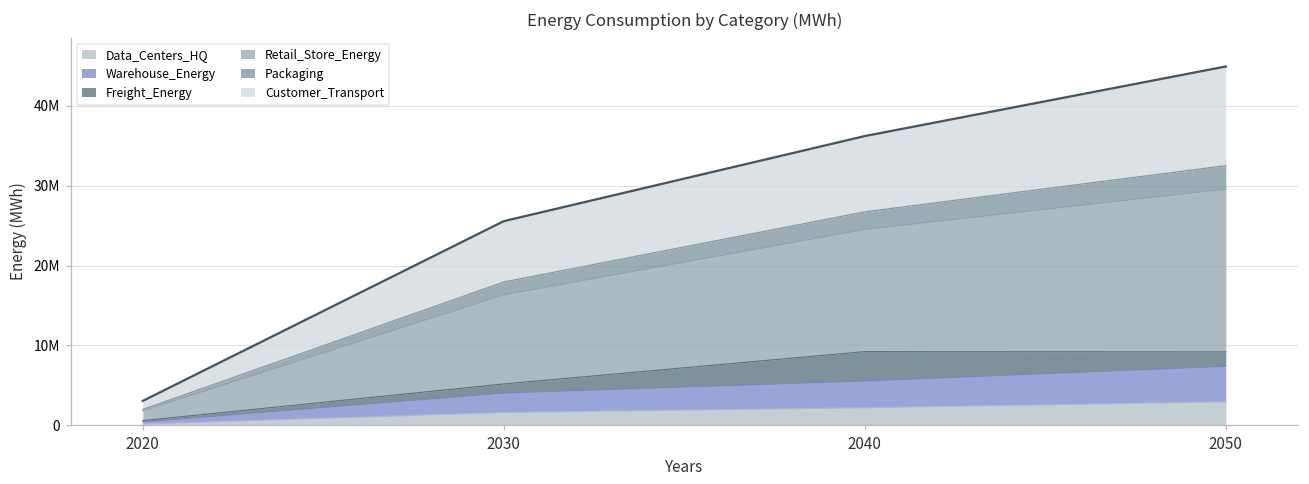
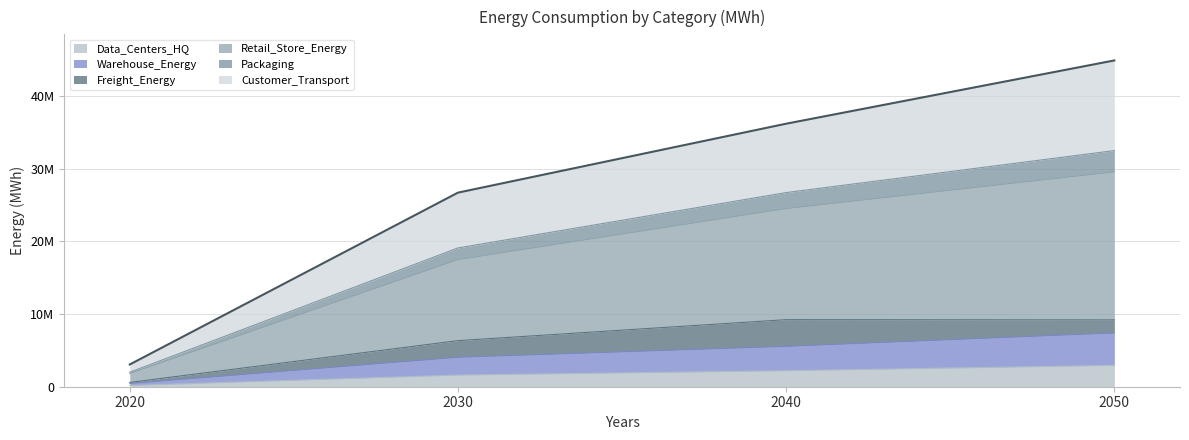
Freight_Energy, 2030: 1000000 -> 2000000
